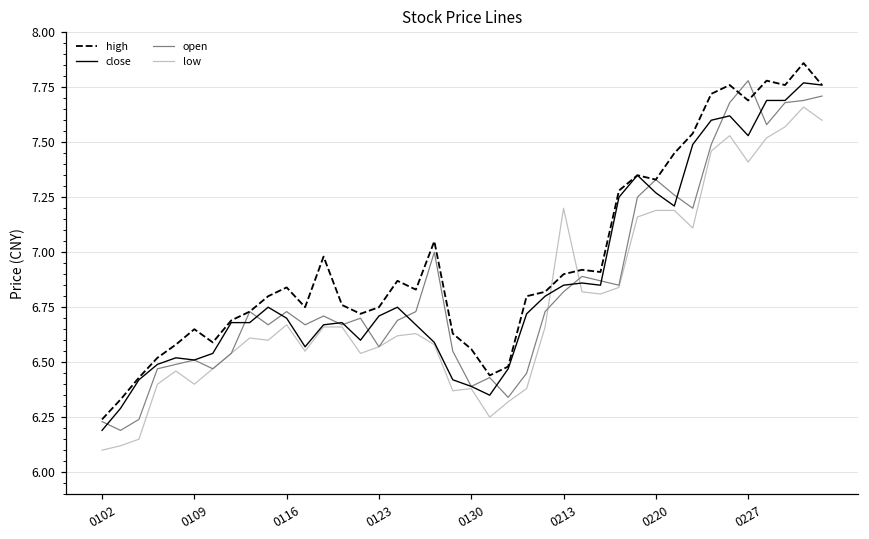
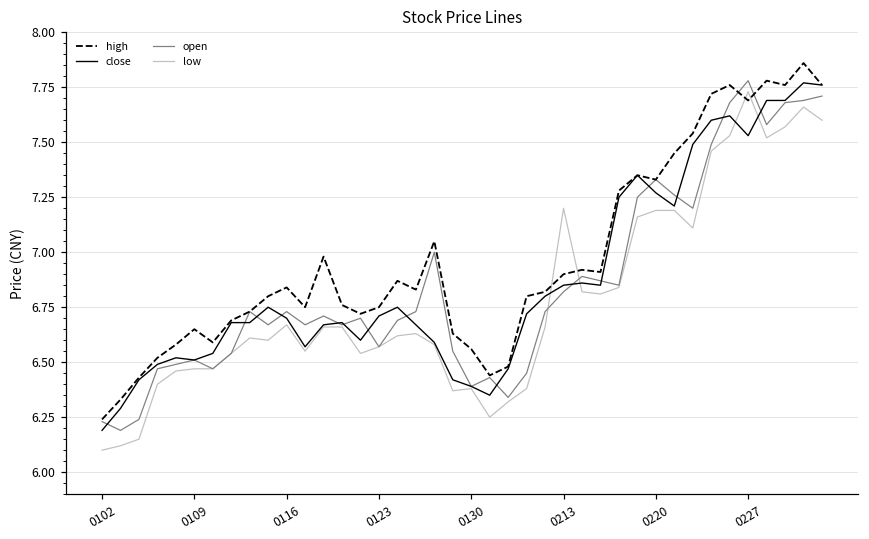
low, 0109: 6.40 -> 6.47
low, 0227: 7.41 -> 7.73
